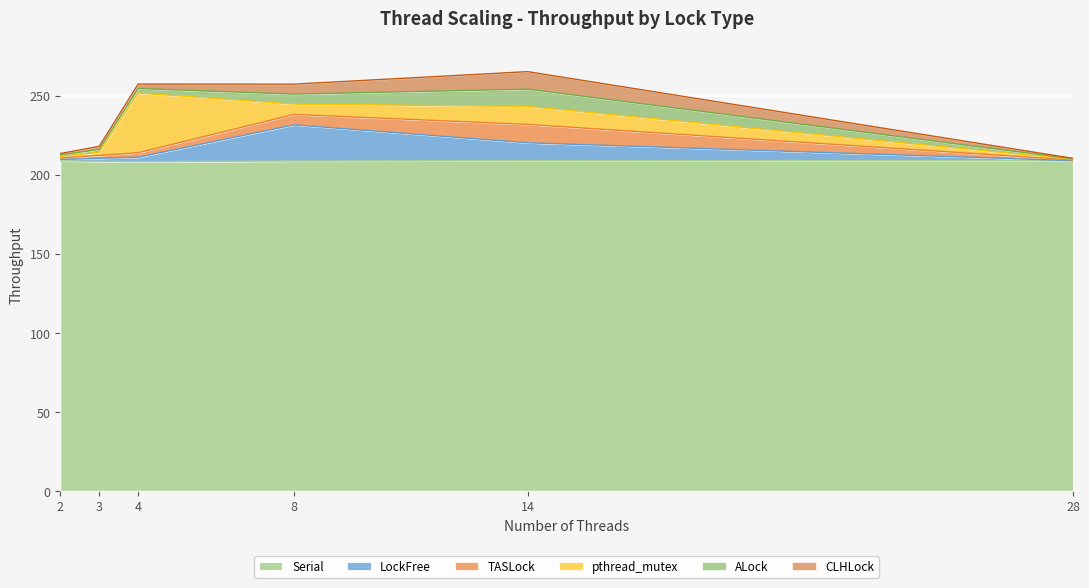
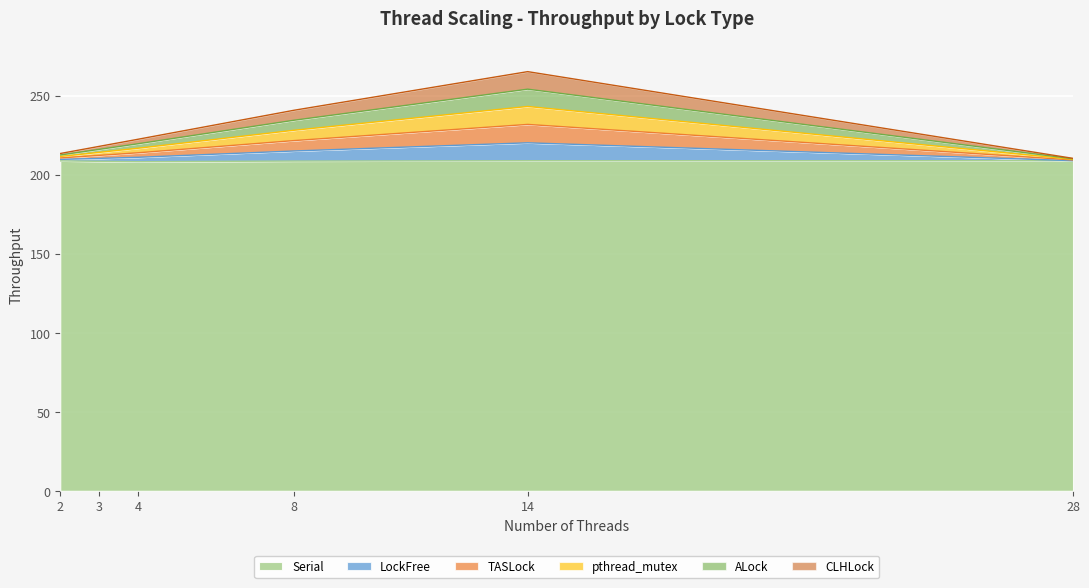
pthread_mutex, 4: 38 -> 3
LockFree, 8: 23 -> 6
